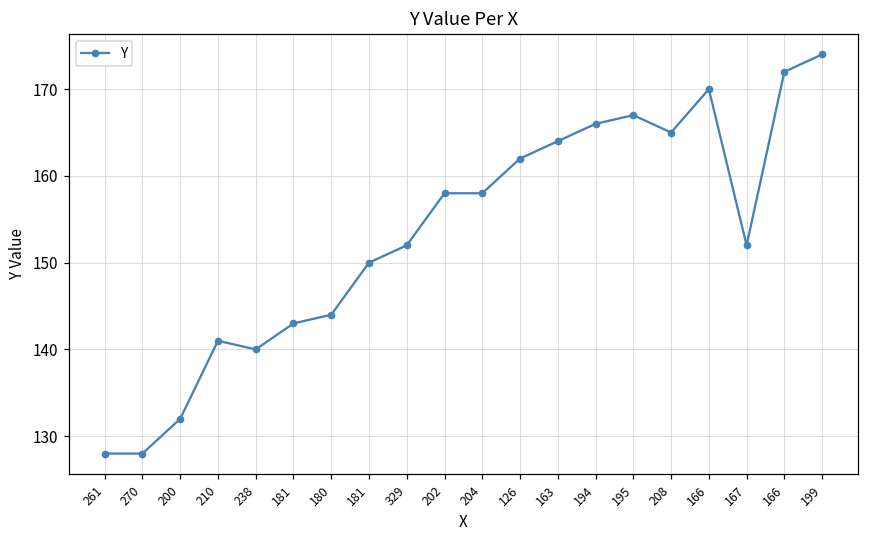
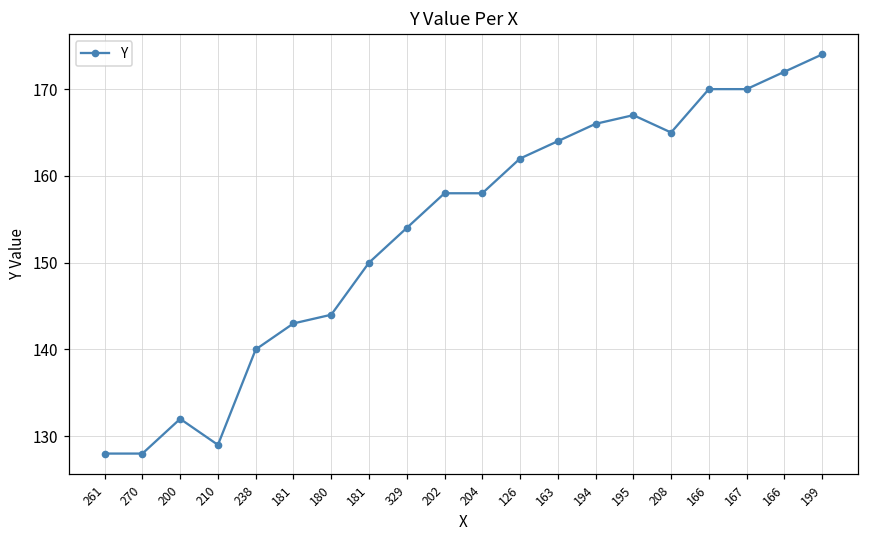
210: 141 -> 129
329: 152 -> 154
167: 152 -> 170
